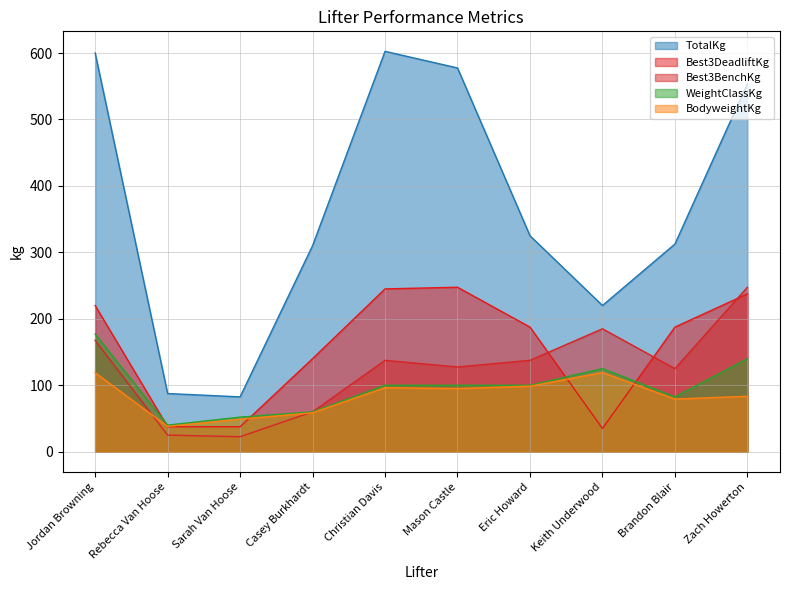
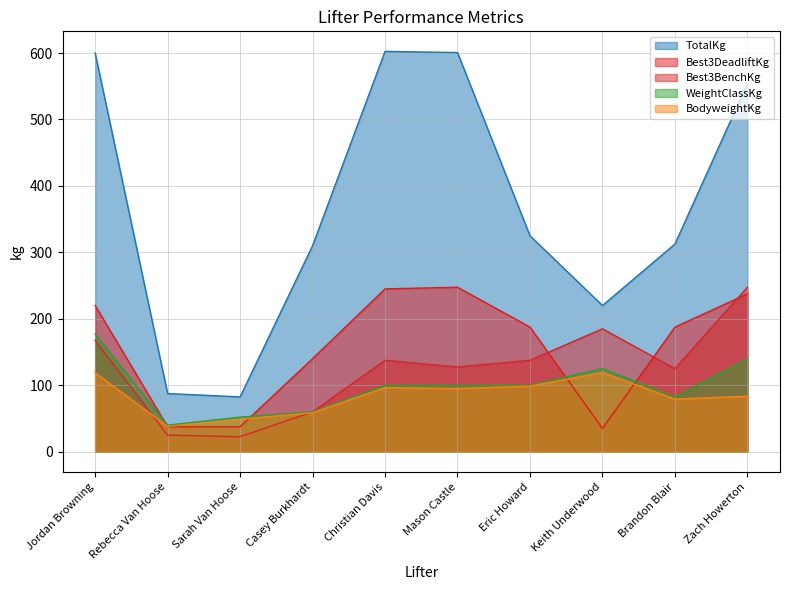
TotalKg, Mason Castle: 580 -> 600
